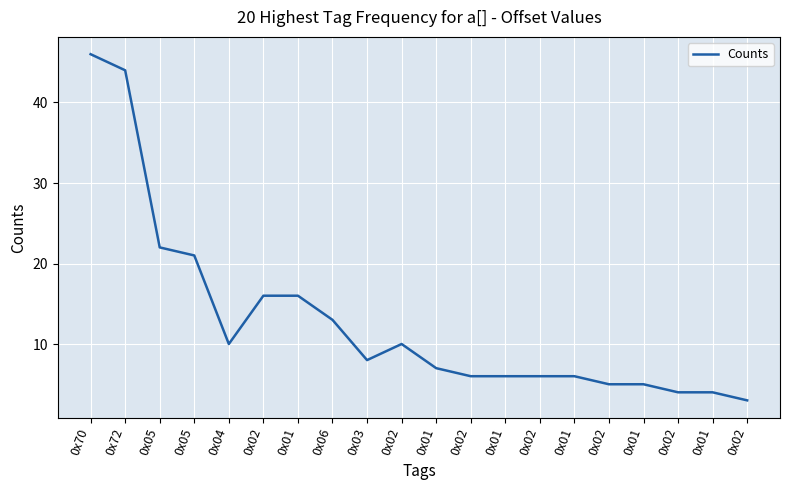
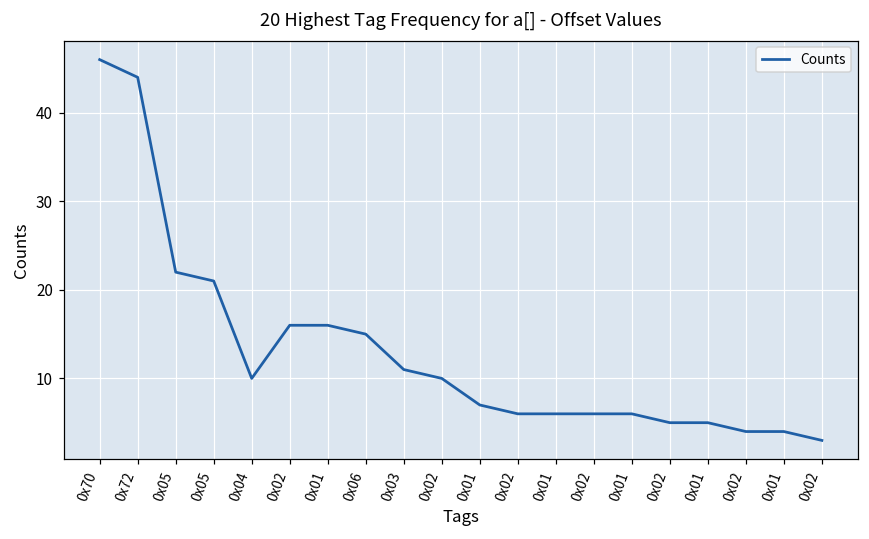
0x06: 13 -> 15
0x03: 8 -> 11
